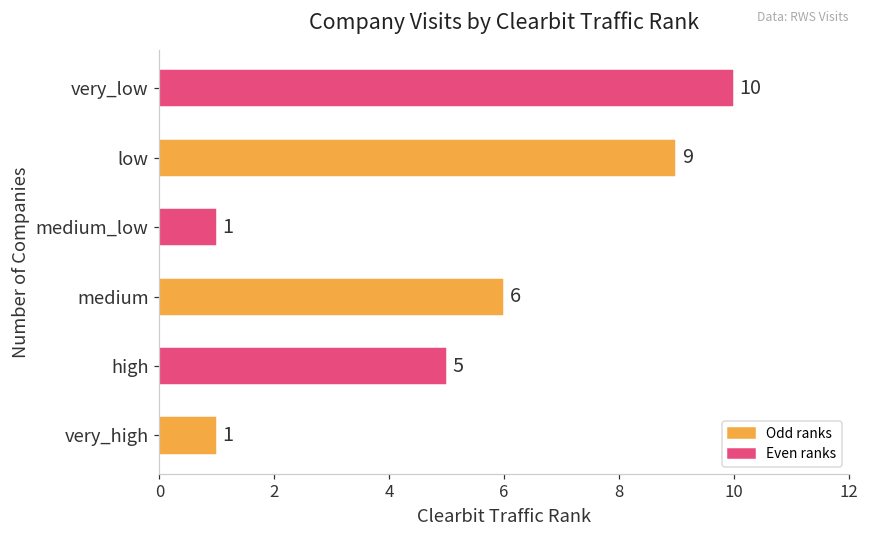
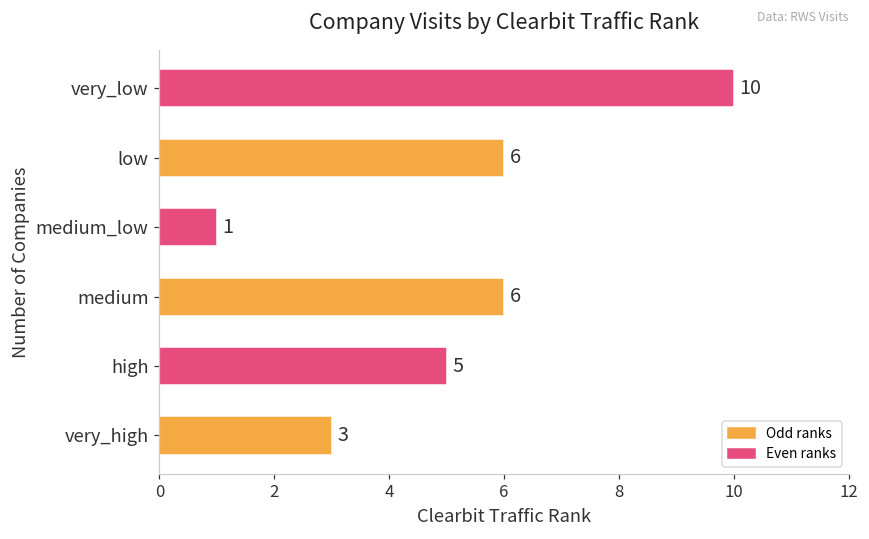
low: 9 -> 6
very_high: 1 -> 3
